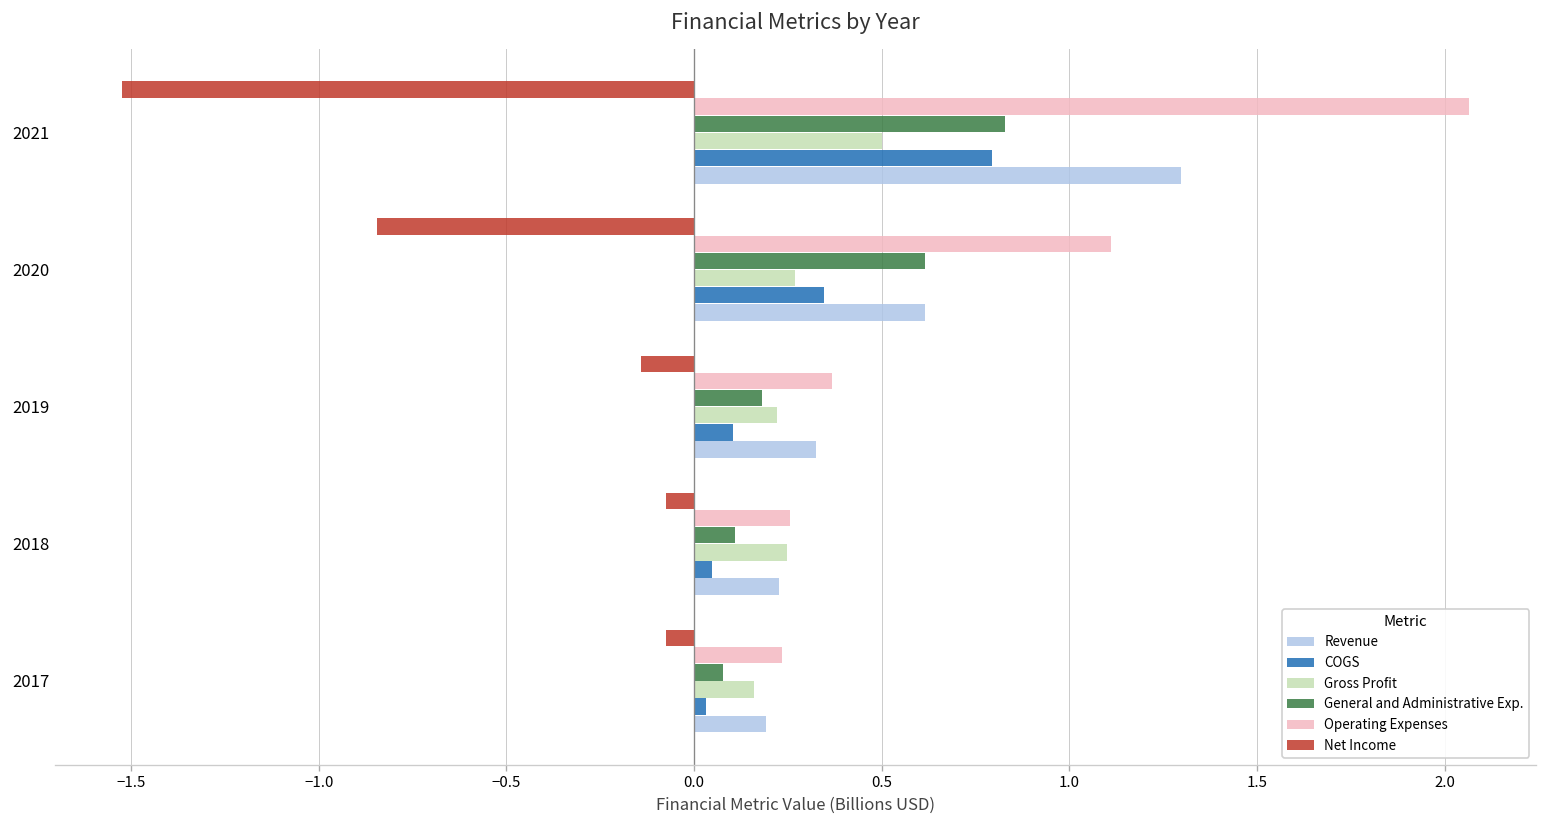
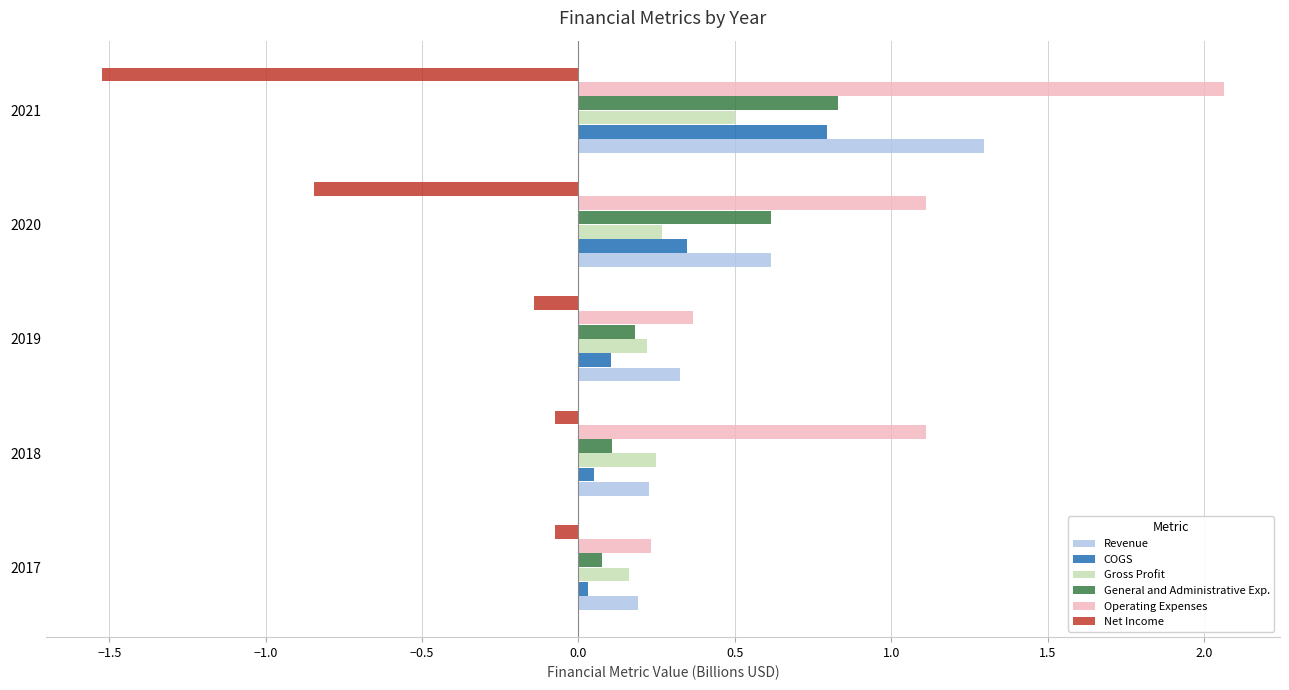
Operating Expenses, 2018: 0.25 -> 1.11
